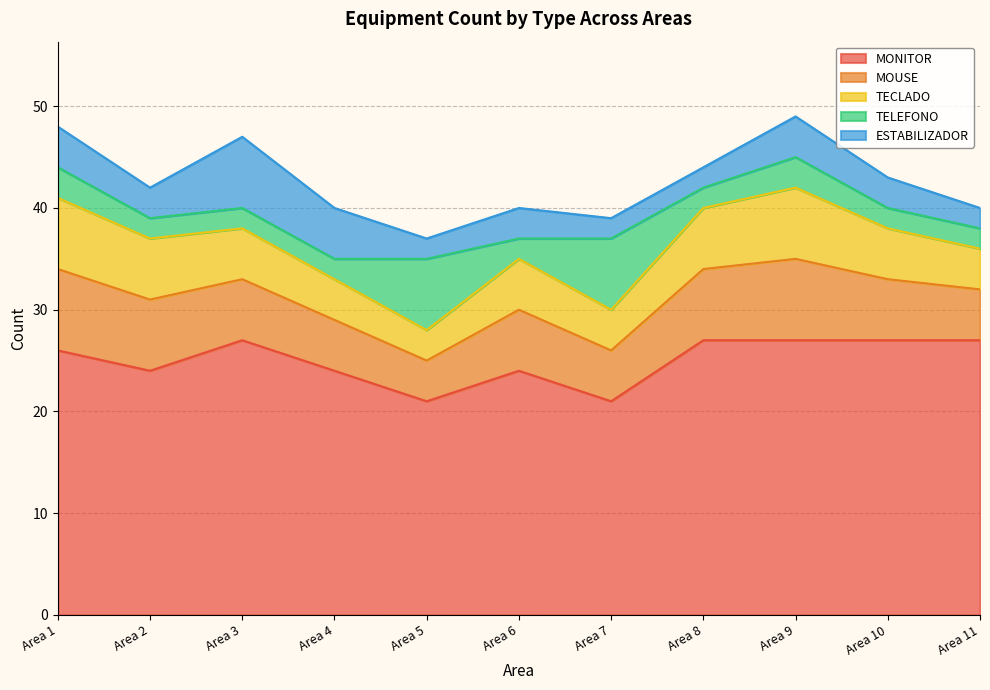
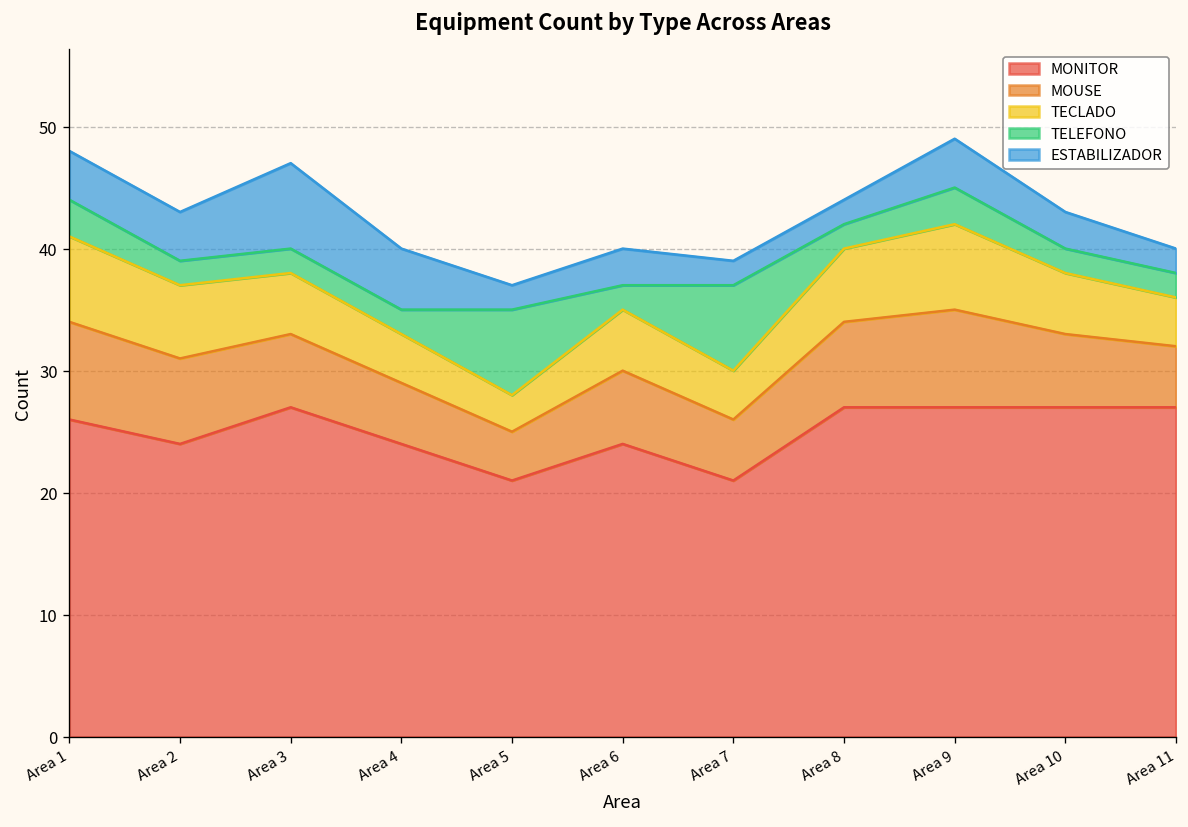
ESTABILIZADOR, Area 2: 3 -> 4
